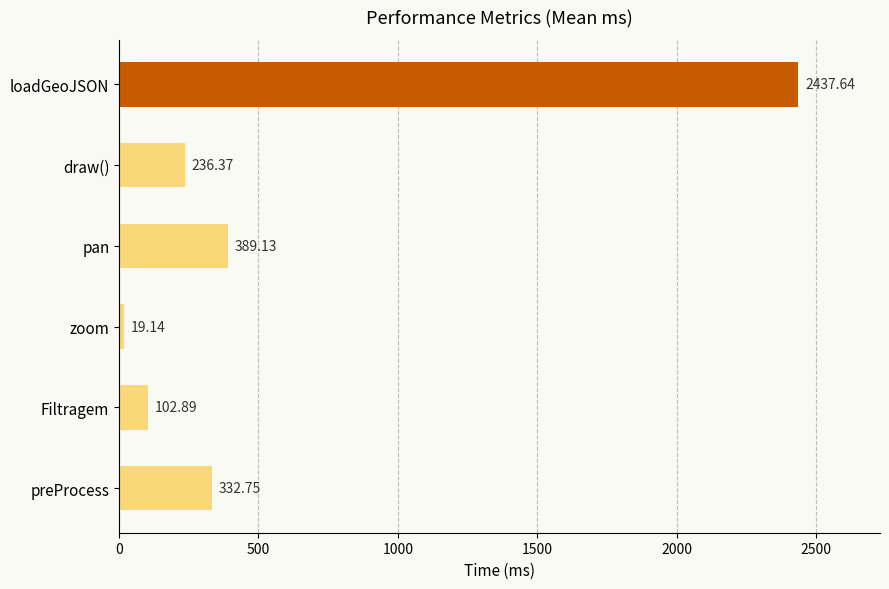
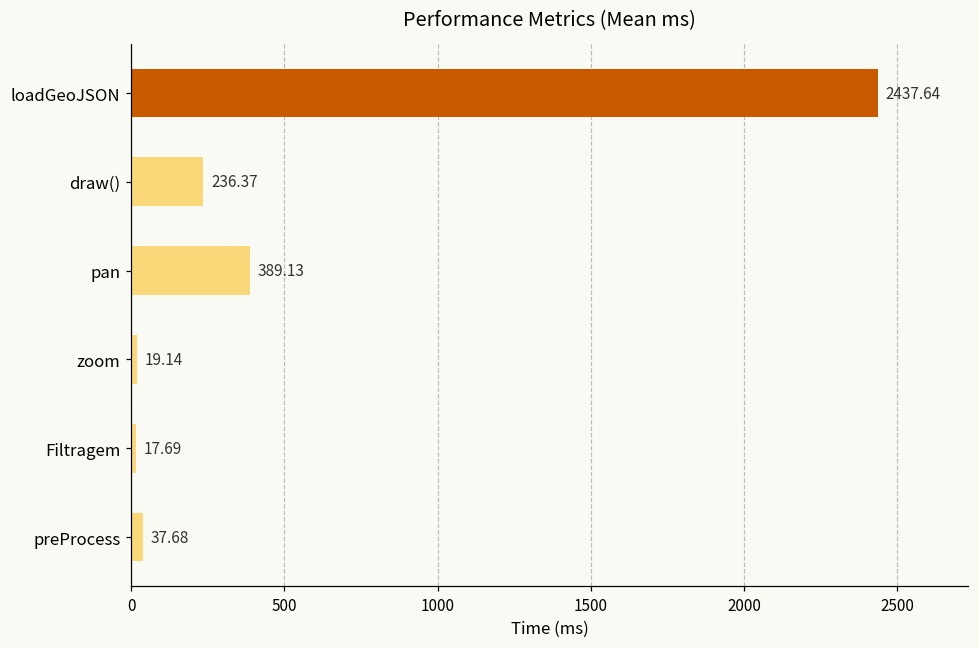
Filtragem: 102.89 -> 17.69
preProcess: 332.75 -> 37.68
